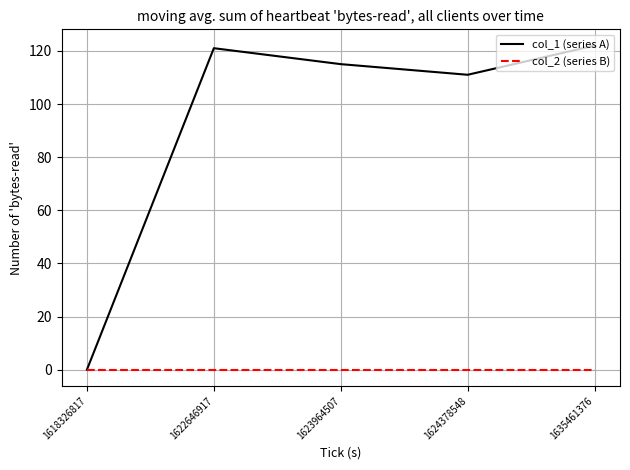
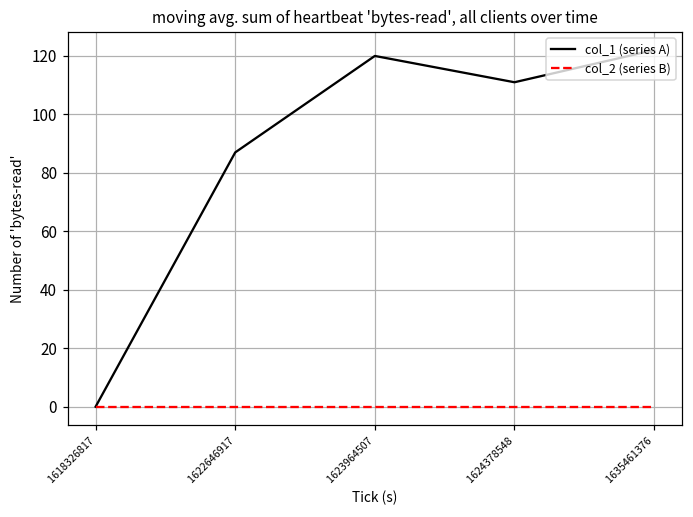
col_1 (series A), 1622646917: 121 -> 87
col_1 (series A), 1623964507: 115 -> 120
